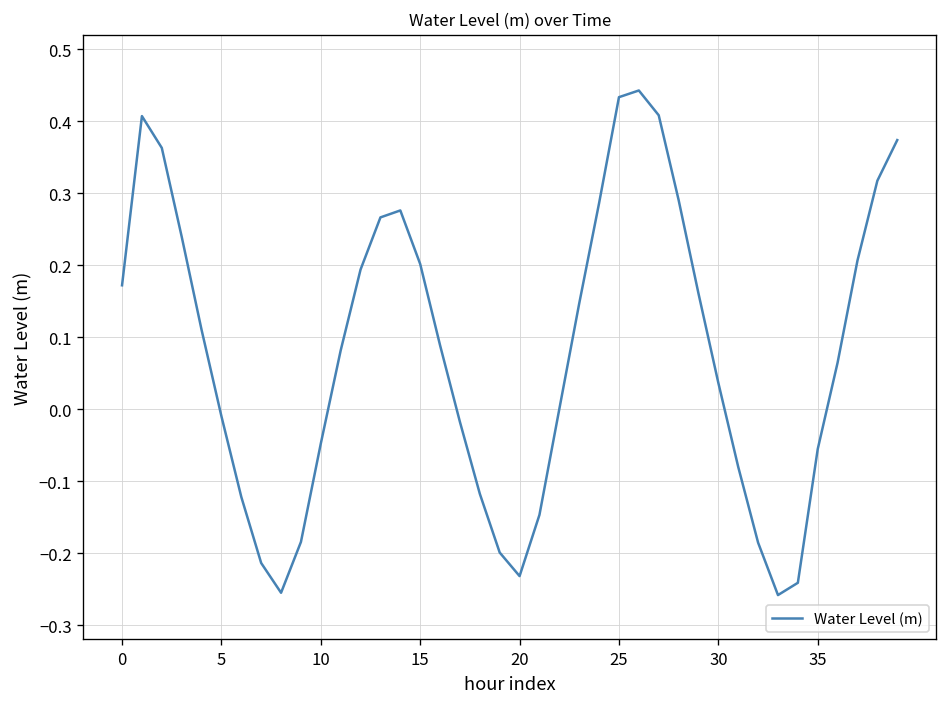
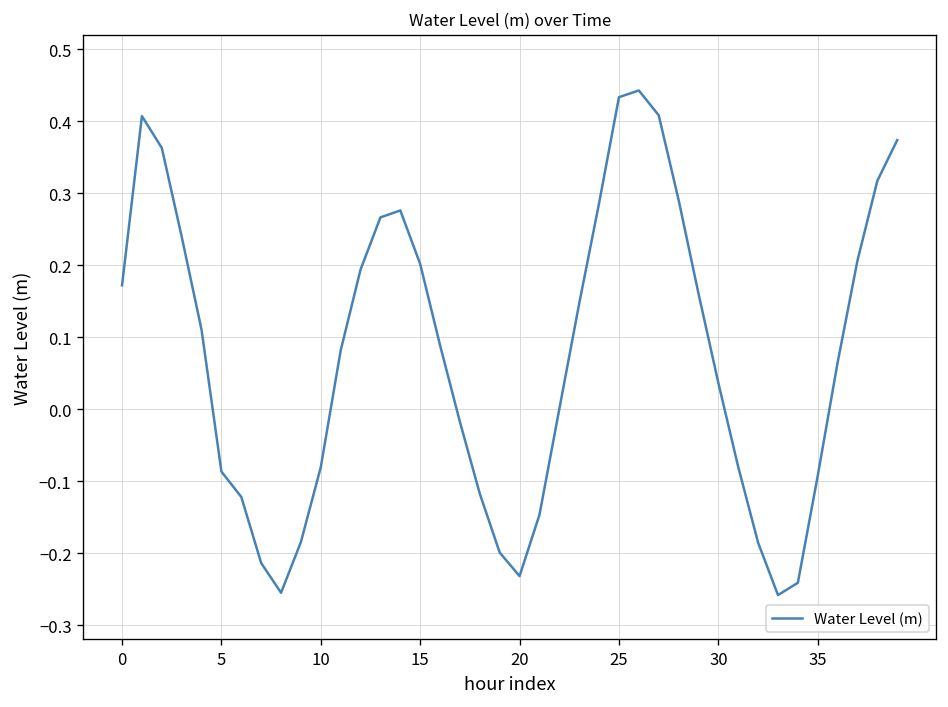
5: -0.01 -> -0.09
10: -0.05 -> -0.08
35: -0.06 -> -0.09
